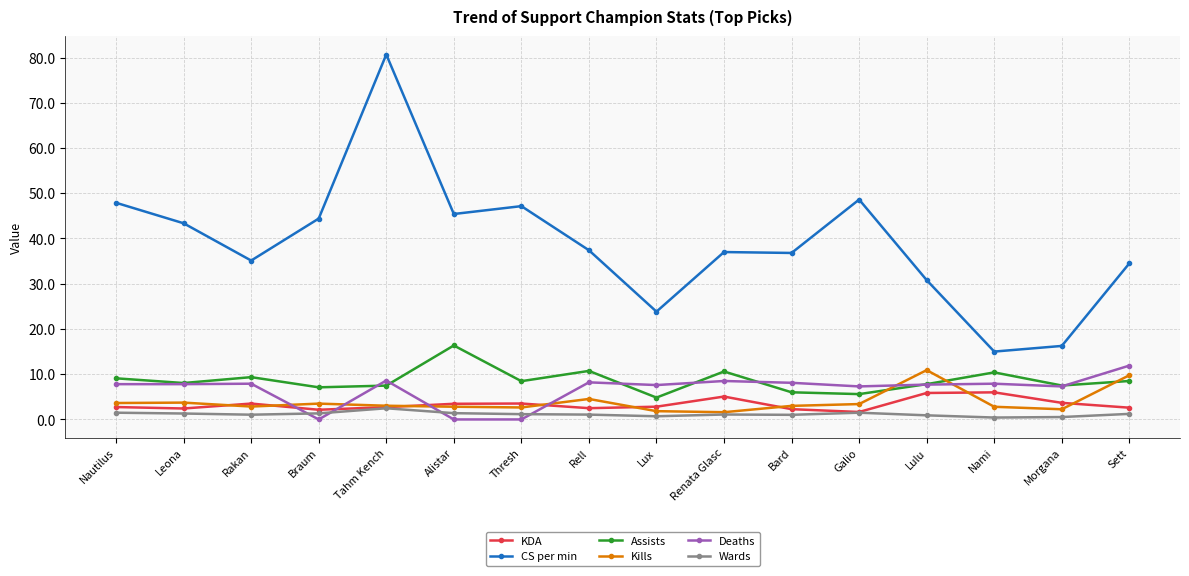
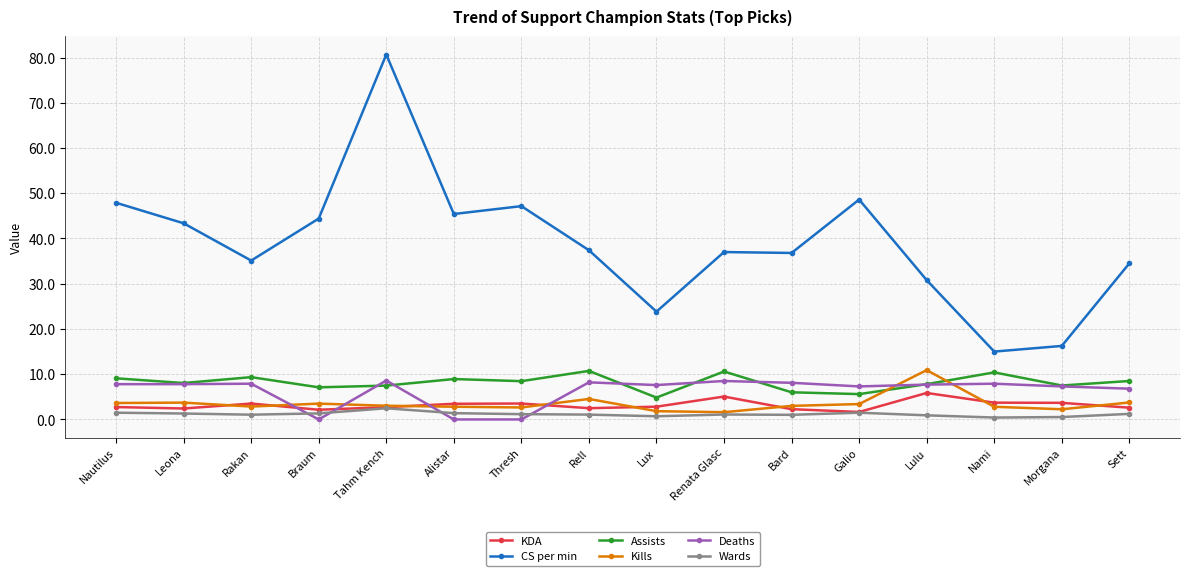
Assists, Alistar: 16 -> 9
KDA, Nami: 6 -> 4
Kills, Sett: 10 -> 4
Deaths, Sett: 12 -> 7
